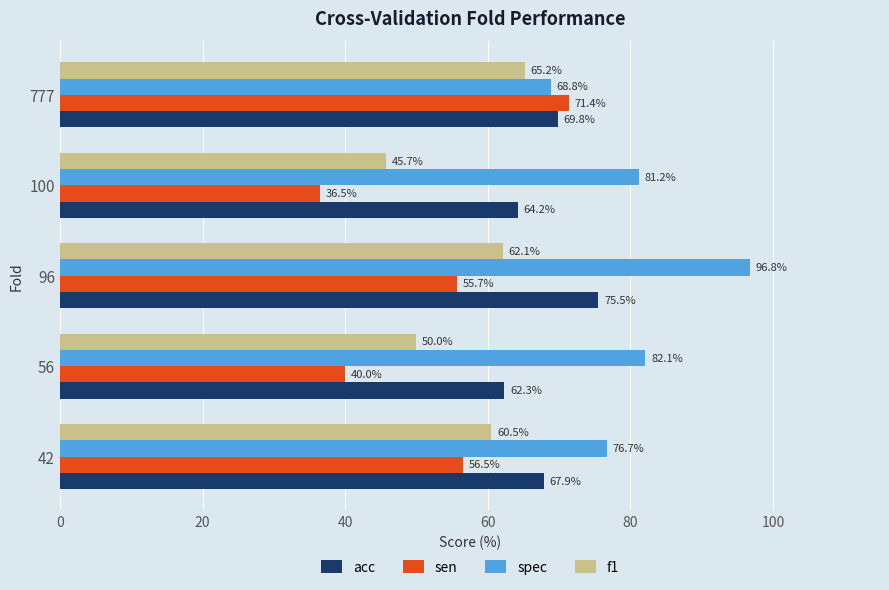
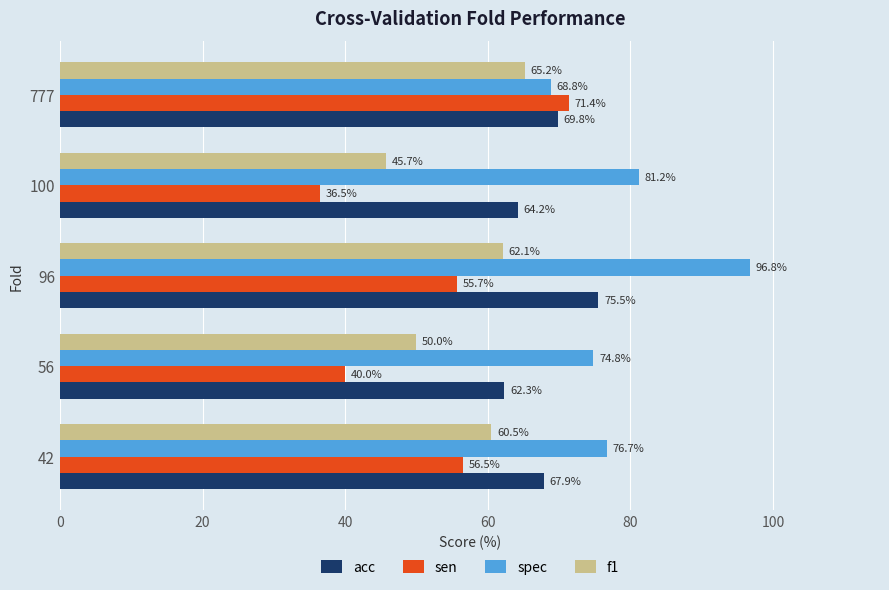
spec, 56: 82.1% -> 74.8%
